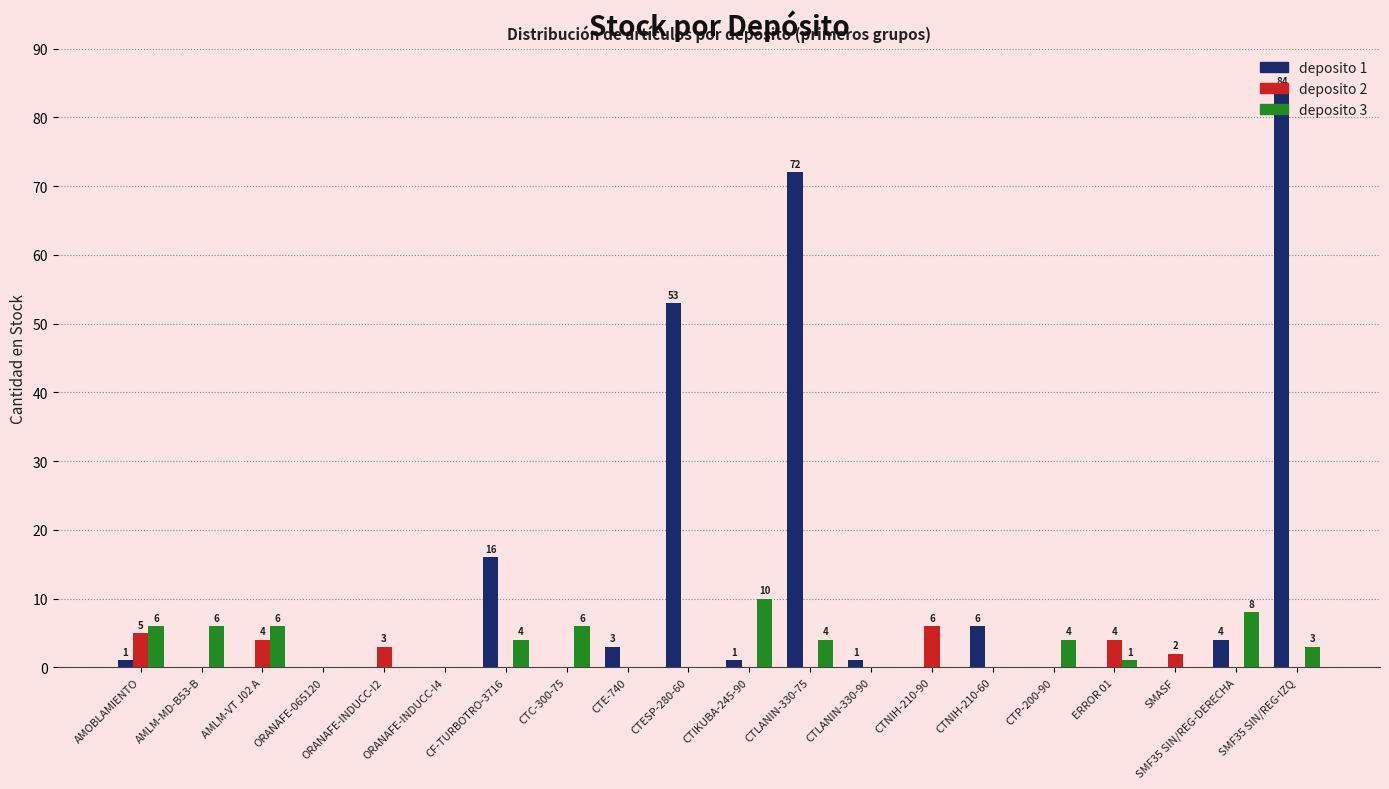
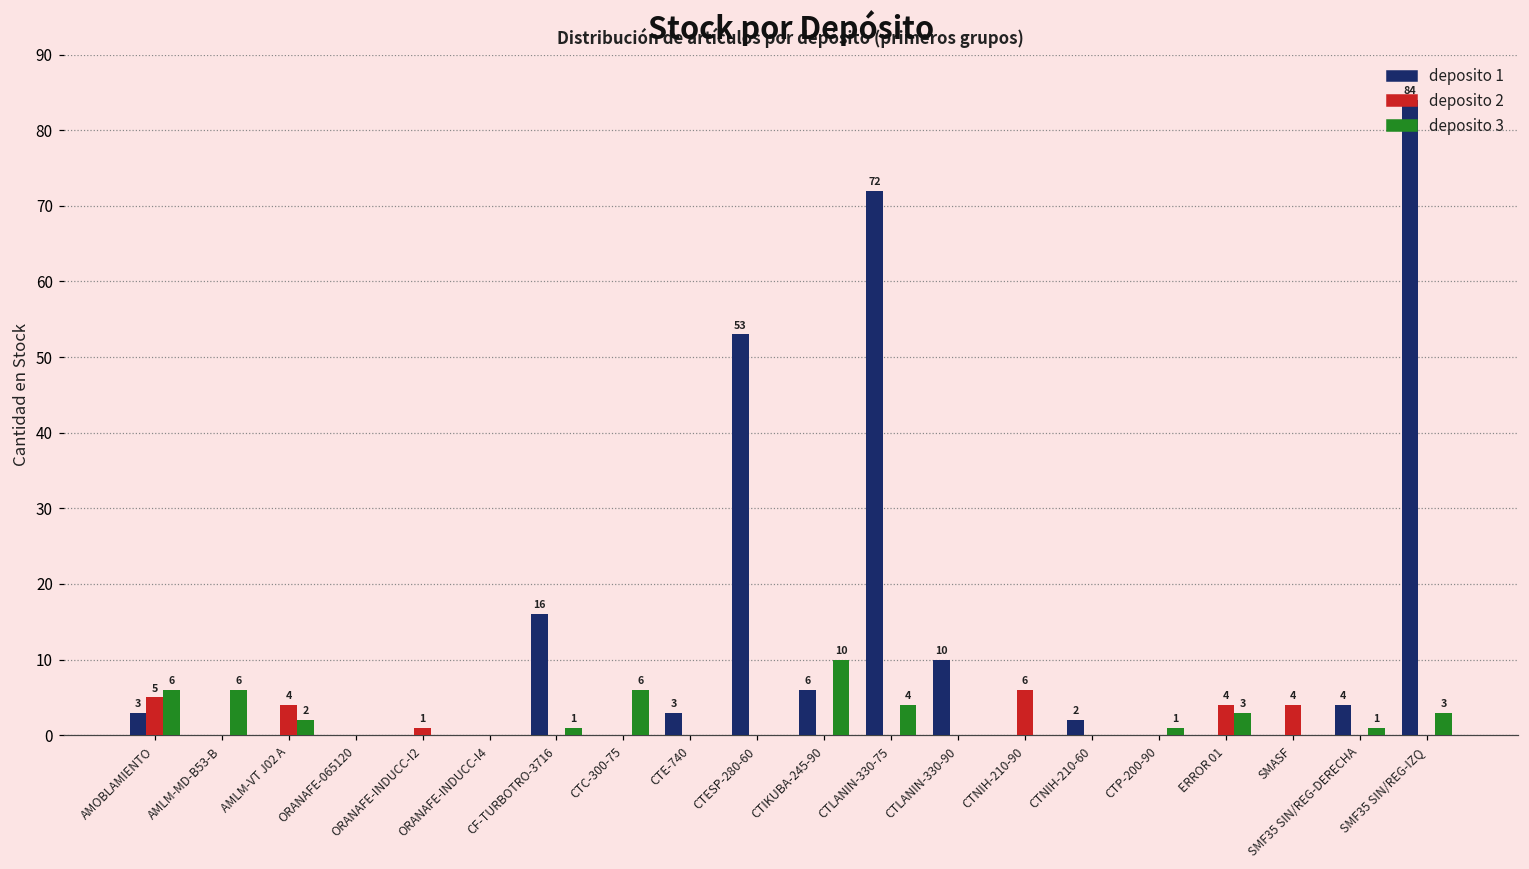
deposito 1, AMOBLAMIENTO: 1 -> 3
deposito 3, AMLM-VT J02 A: 6 -> 2
deposito 2, ORANAFE-INDUCC-I2: 3 -> 1
deposito 3, CF-TURBOTRO-3716: 4 -> 1
deposito 1, CTIKUBA-245-90: 1 -> 6
deposito 1, CTLANIN-330-90: 1 -> 10
deposito 1, CTNIH-210-60: 6 -> 2
deposito 3, CTP-200-90: 4 -> 1
deposito 3, ERROR 01: 1 -> 3
deposito 2, SMASF: 2 -> 4
deposito 3, SMF35 SIN/REG-DERECHA: 8 -> 1
